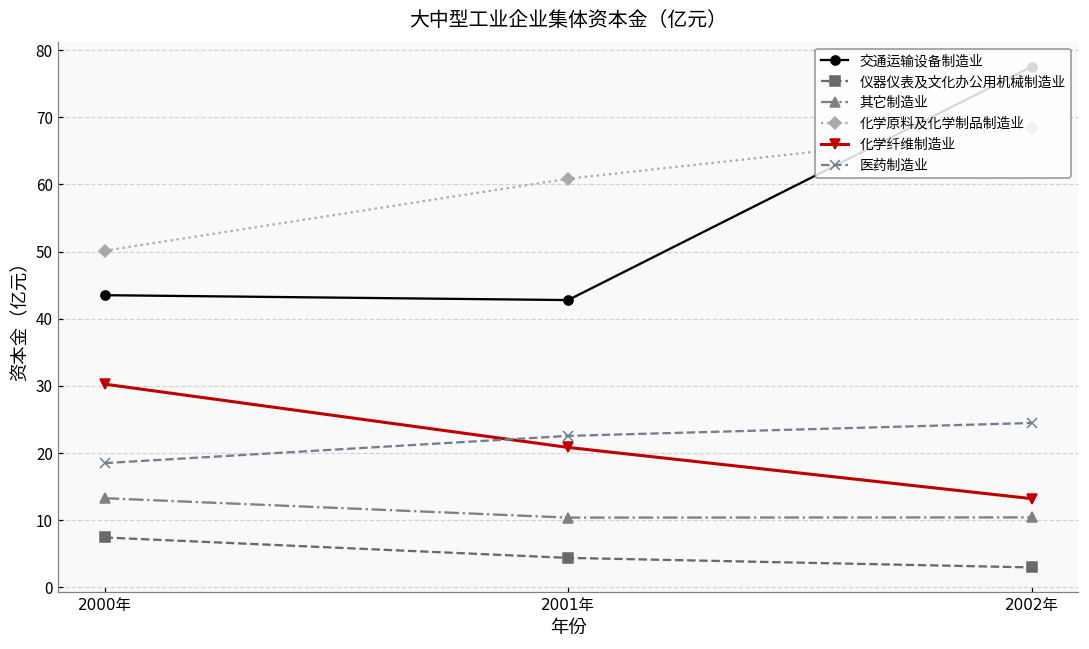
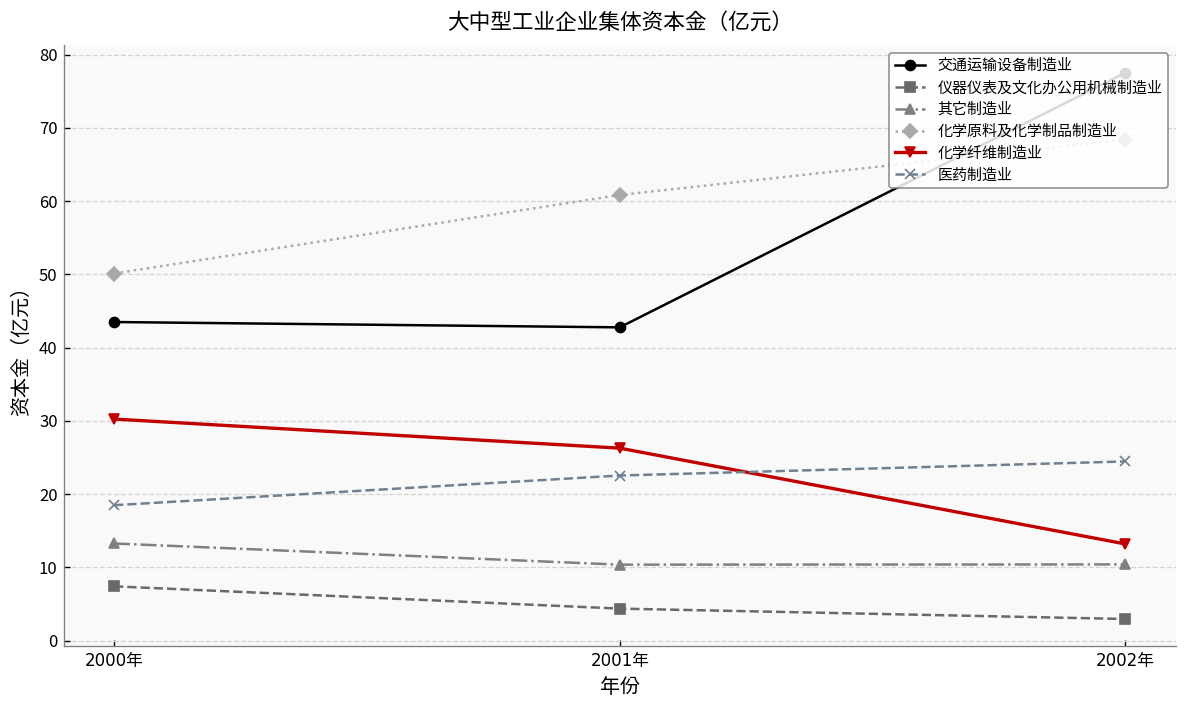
化学纤维制造业, 2001年: 21 -> 26
